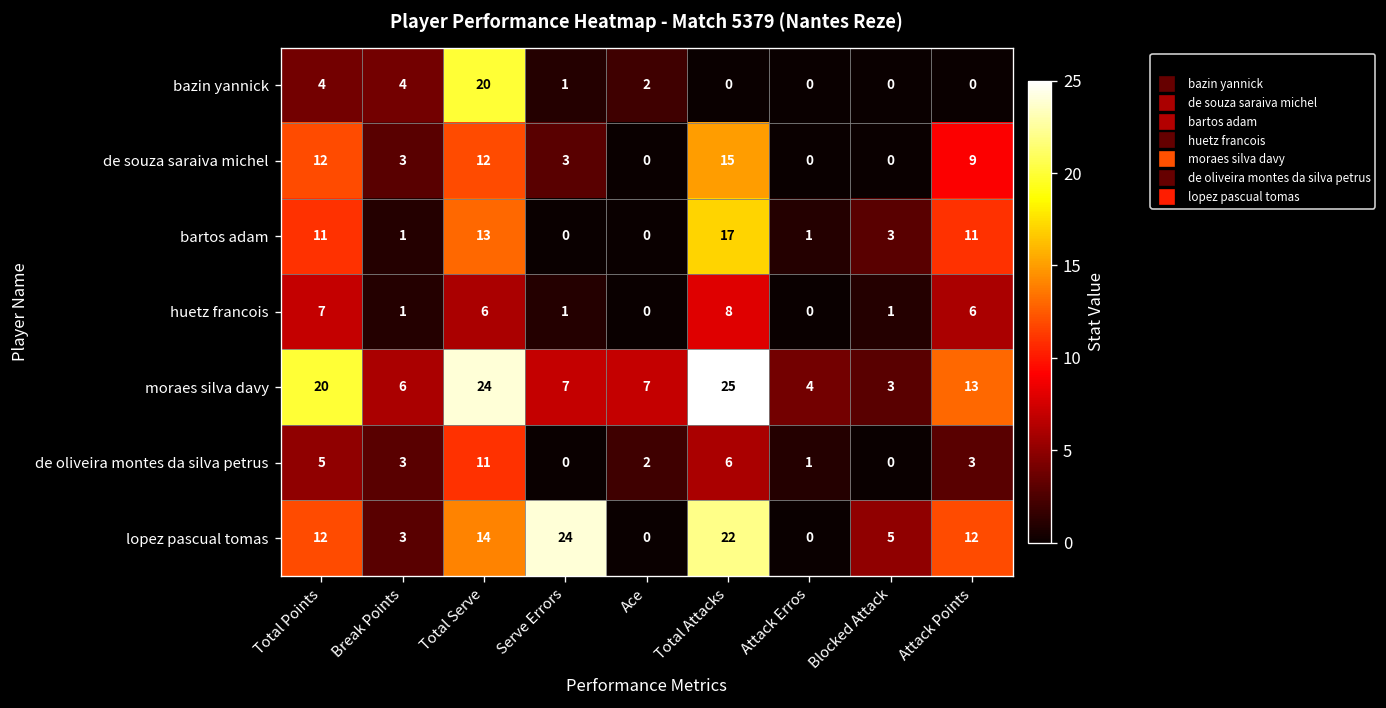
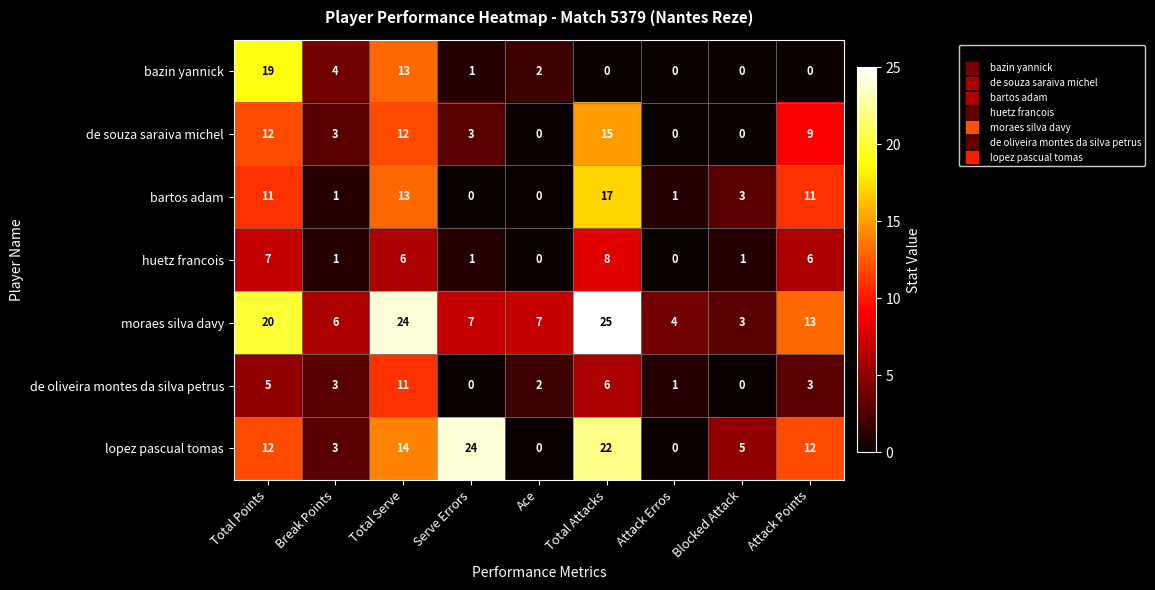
bazin yannick, Total Points: 4 -> 19
bazin yannick, Total Serve: 20 -> 13
